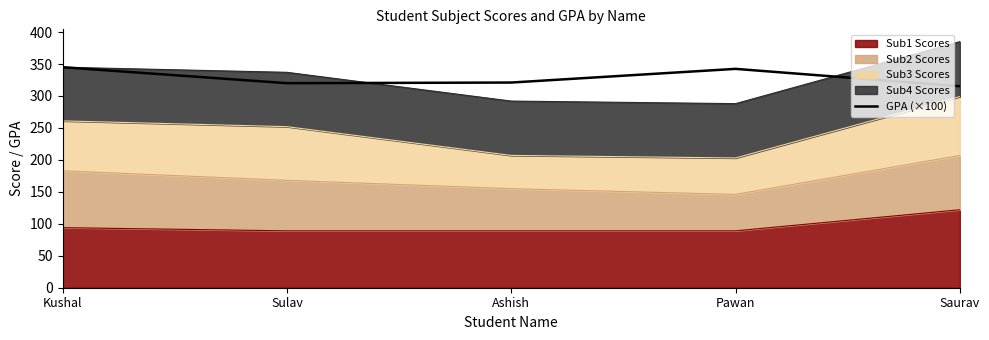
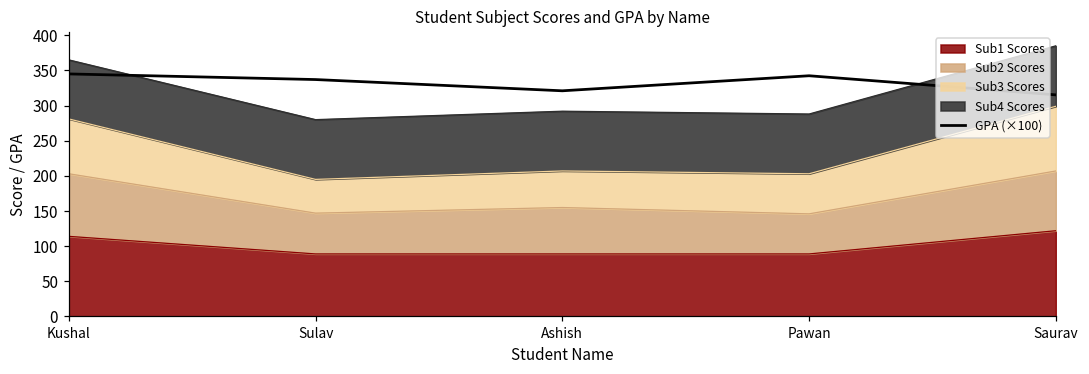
Sub1 Scores, Kushal: 90 -> 110
Sub2 Scores, Sulav: 80 -> 60
Sub3 Scores, Sulav: 80 -> 50
GPA (×100), Sulav: 320 -> 340
